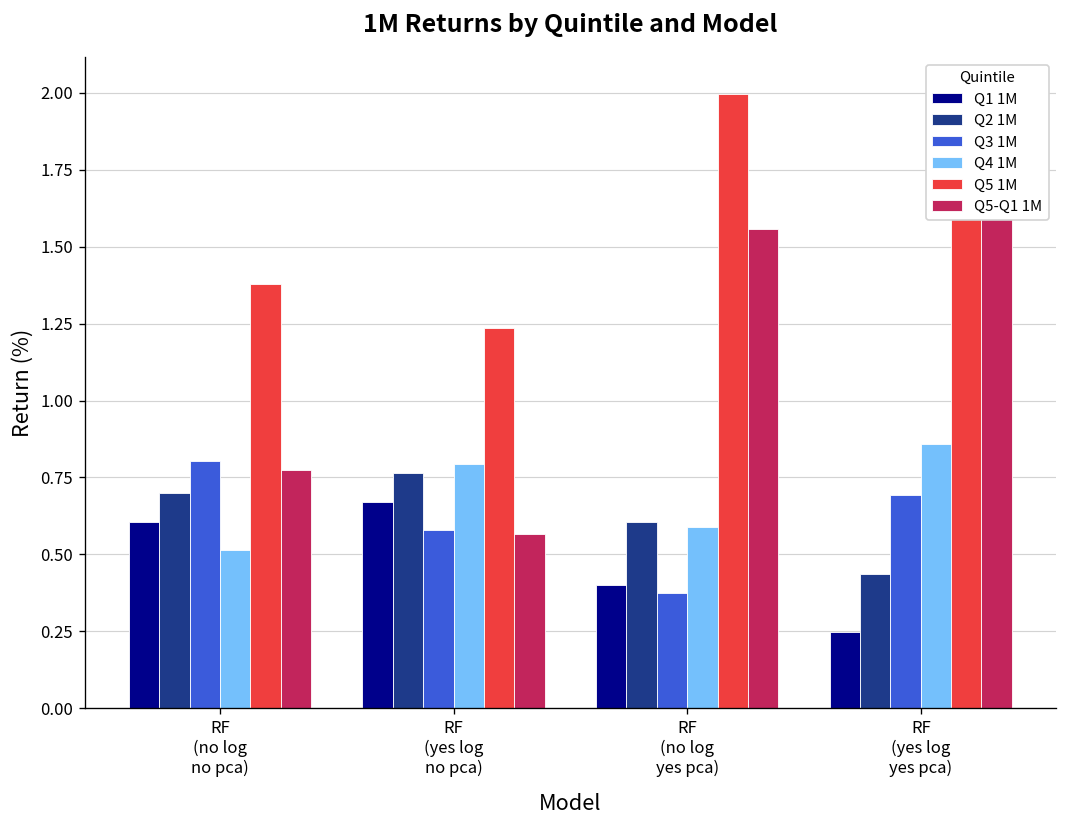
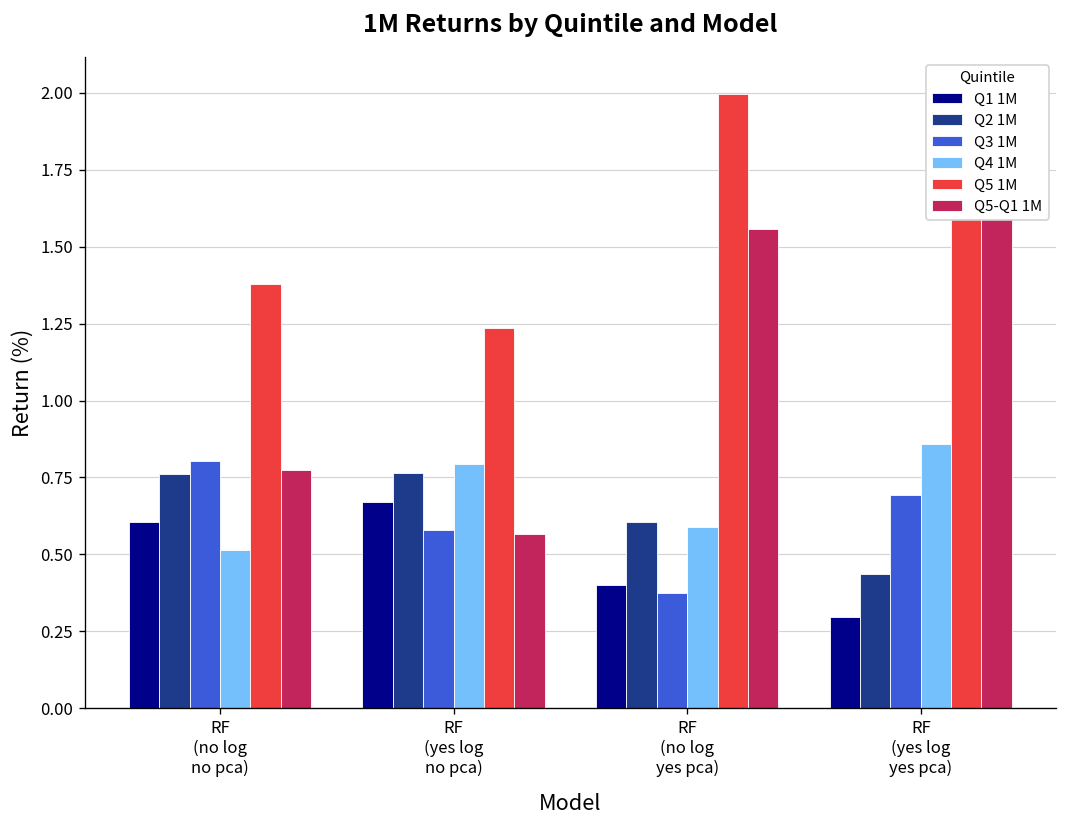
Q2 1M, RF (no log no pca): 0.70 -> 0.76
Q1 1M, RF (yes log yes pca): 0.25 -> 0.30
